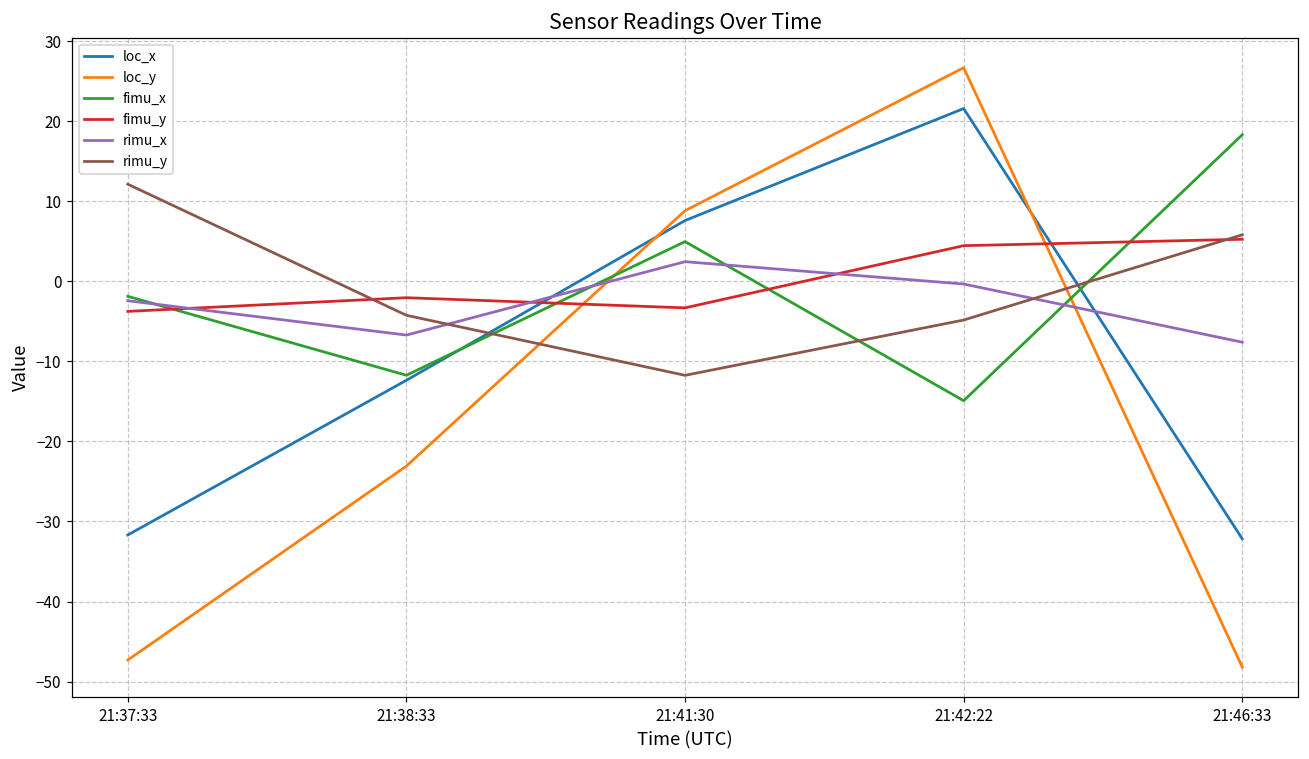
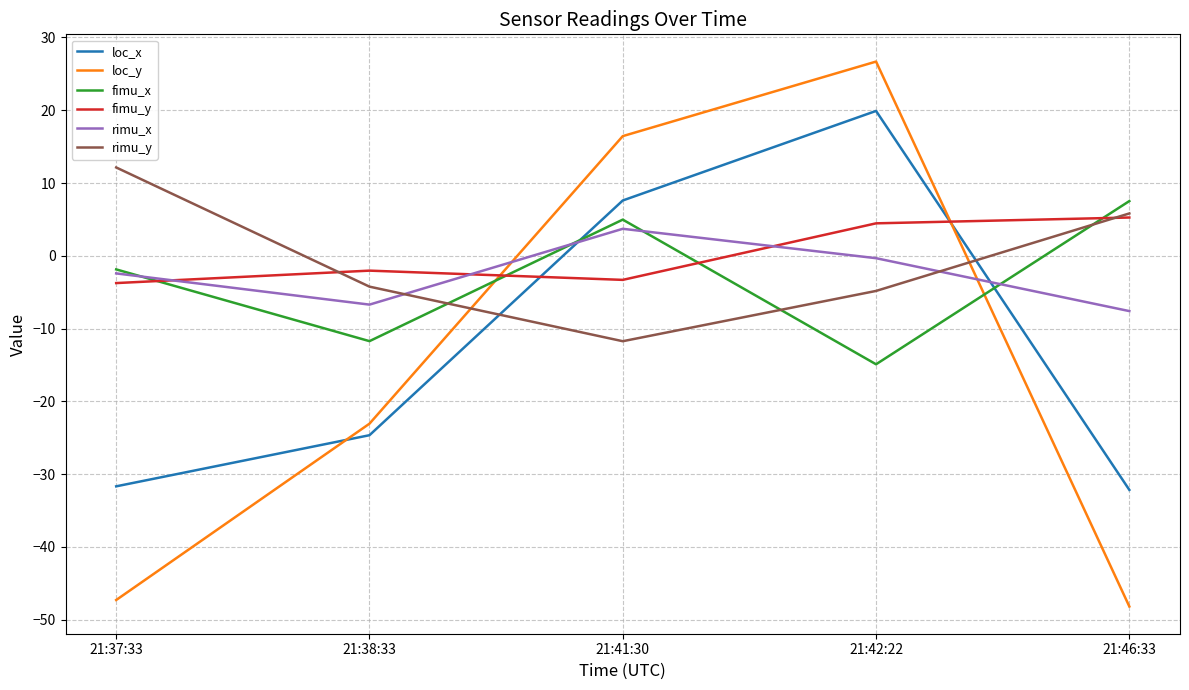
loc_x, 21:38:33: -12 -> -25
loc_y, 21:41:30: 9 -> 16
rimu_x, 21:41:30: 2 -> 4
loc_x, 21:42:22: 22 -> 20
fimu_x, 21:46:33: 18 -> 8
